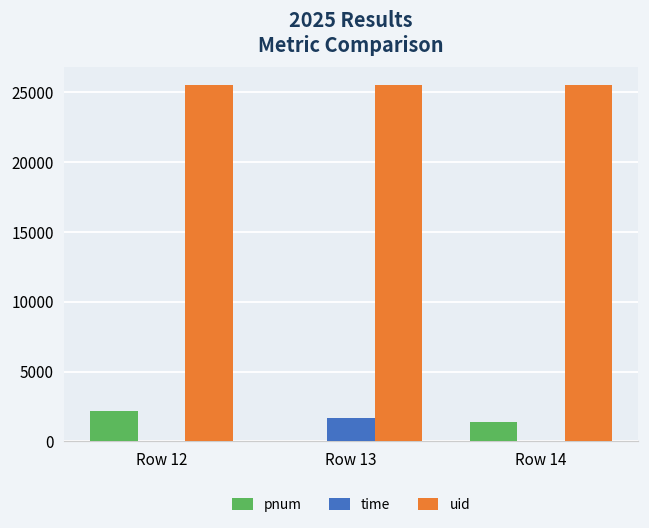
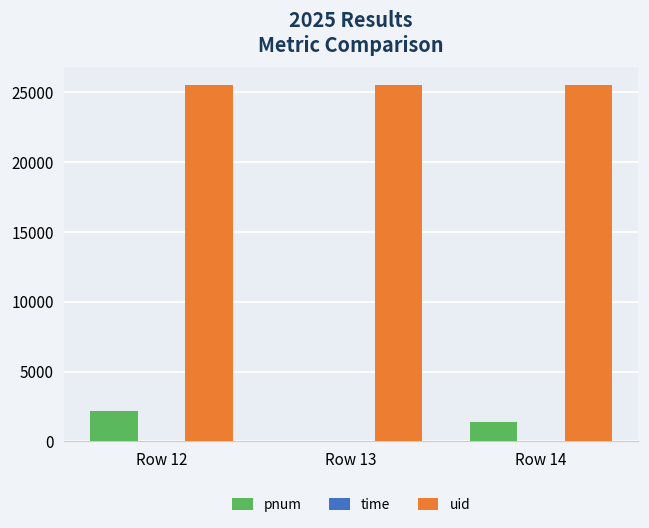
time, Row 13: 1600 -> 0
